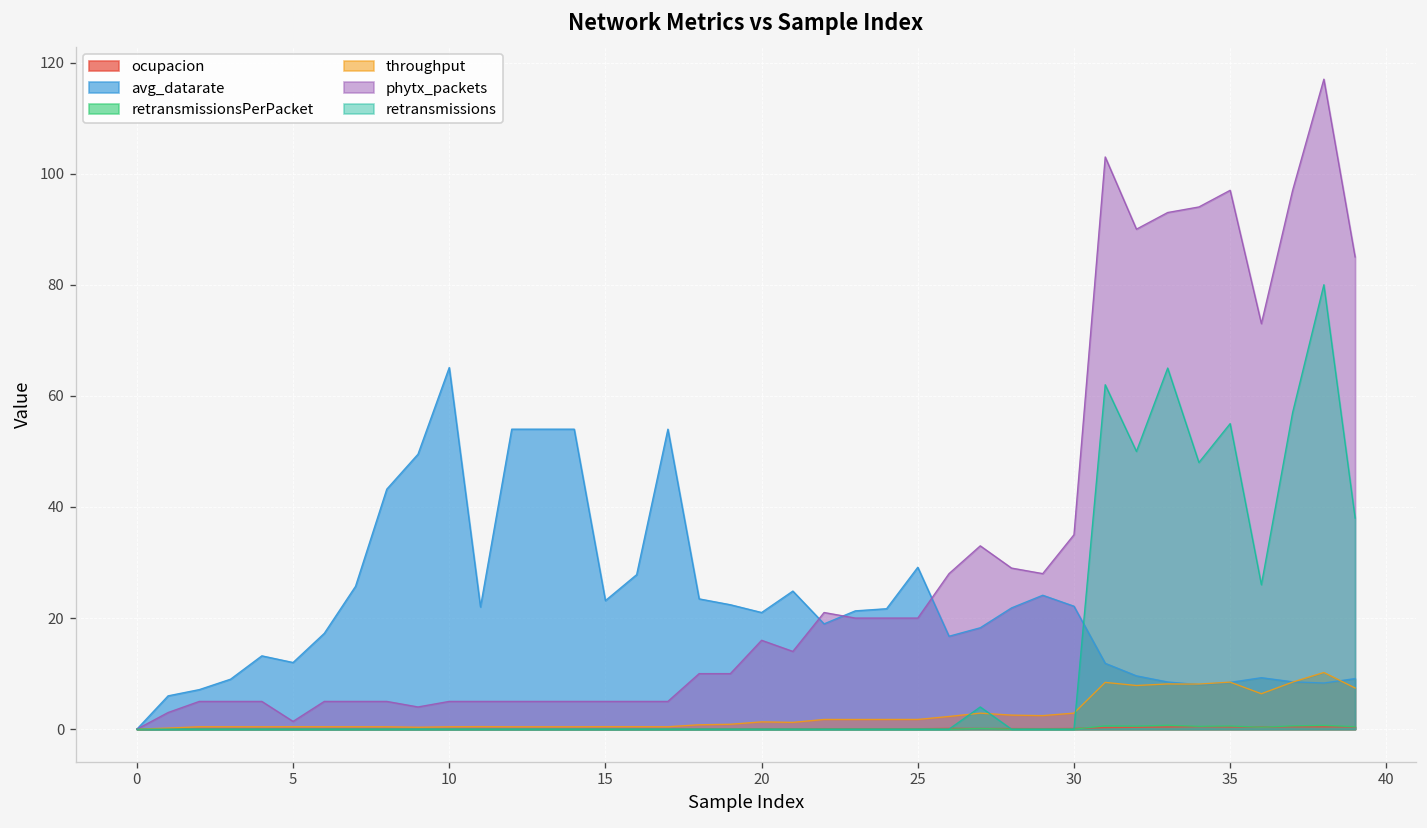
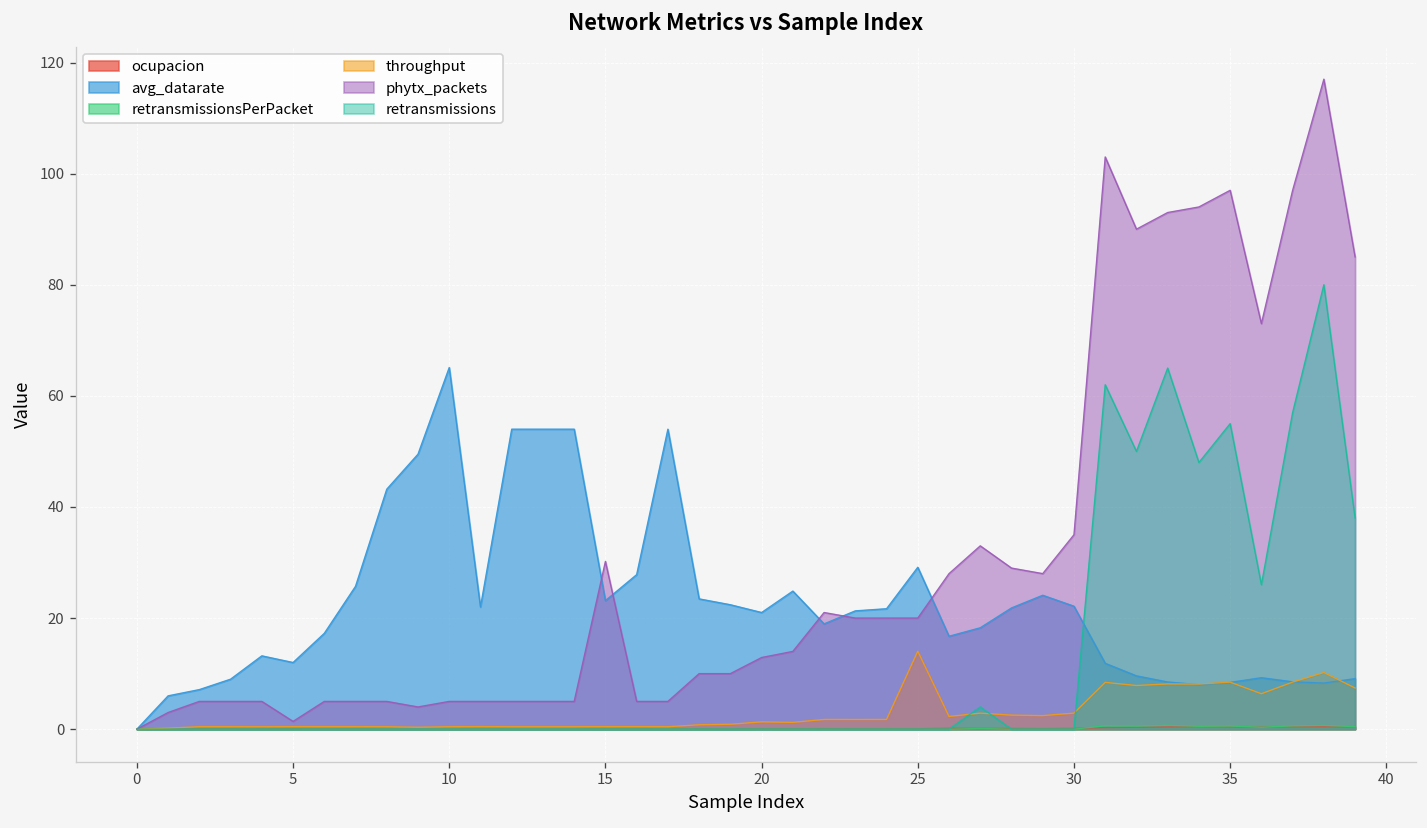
phytx_packets, 15: 5 -> 30
phytx_packets, 20: 16 -> 13
throughput, 25: 2 -> 14
